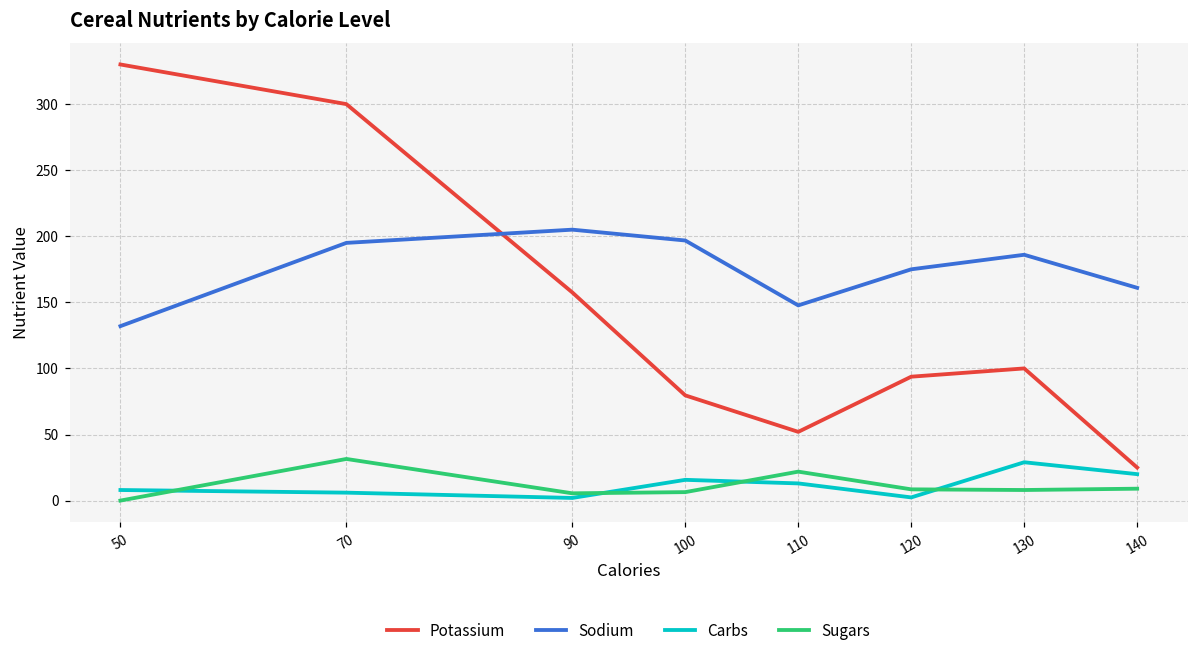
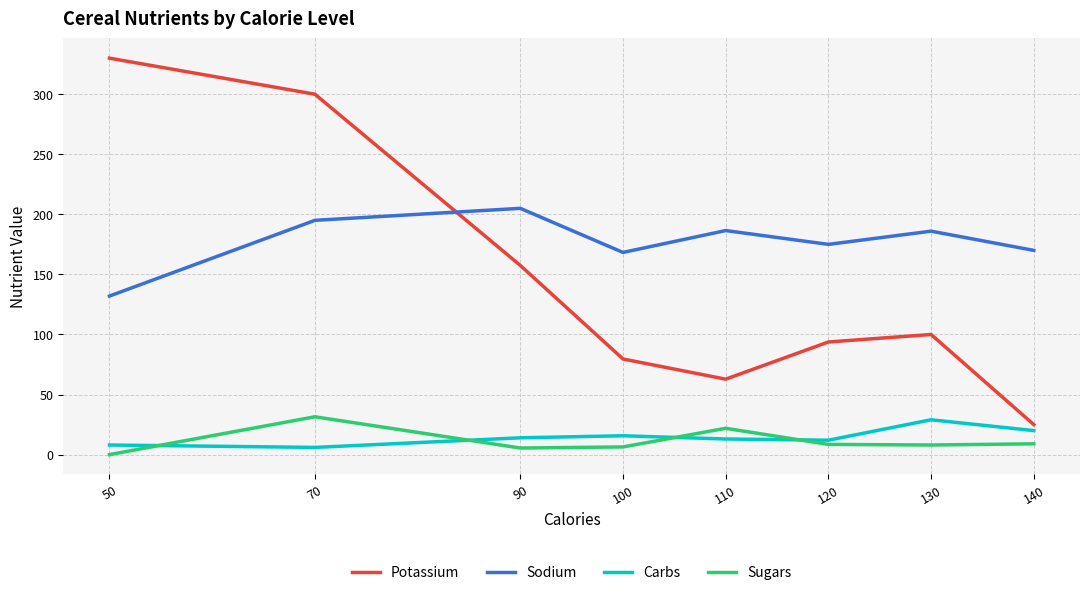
Carbs, 90: 2 -> 14
Sodium, 100: 197 -> 168
Potassium, 110: 52 -> 63
Sodium, 110: 148 -> 187
Carbs, 120: 2 -> 12
Sodium, 140: 161 -> 170
